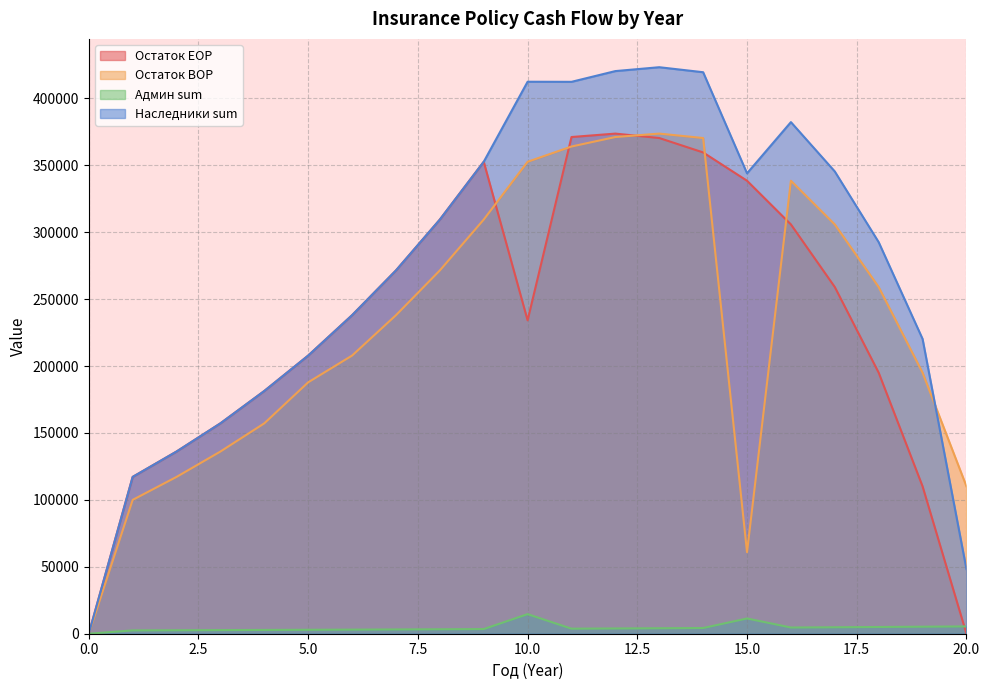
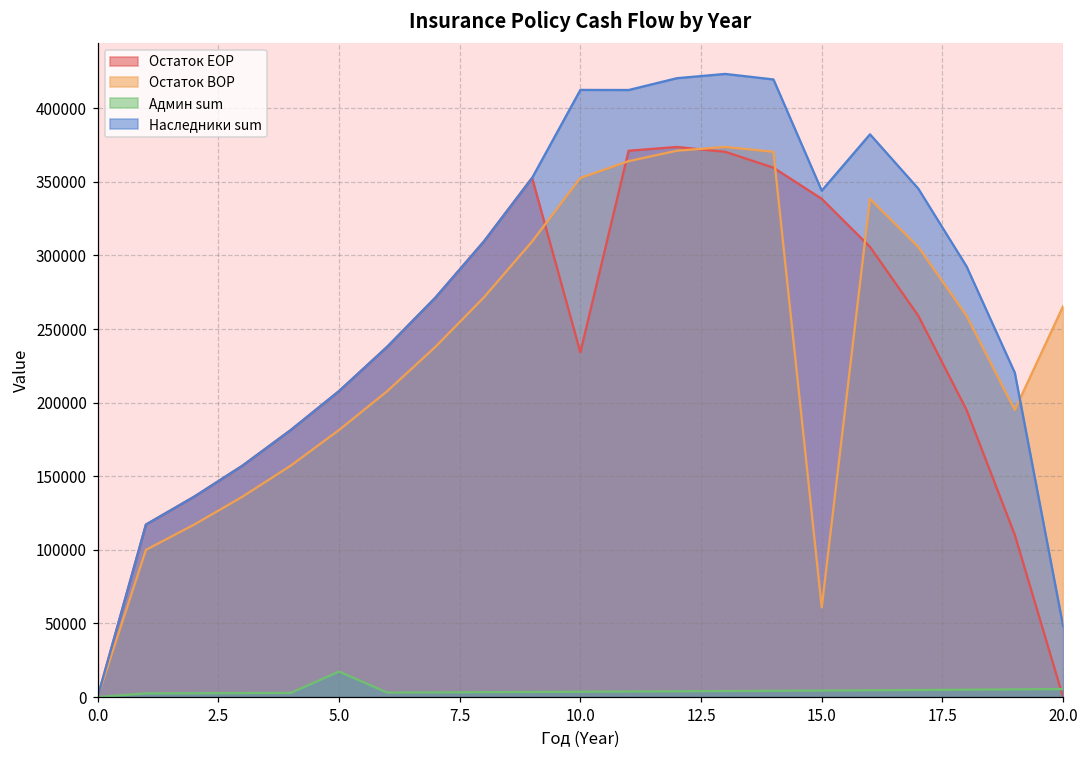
Остаток BOP, 5.0: 188000 -> 181000
Админ sum, 5.0: 3000 -> 17000
Админ sum, 10.0: 15000 -> 4000
Админ sum, 15.0: 11000 -> 4000
Остаток BOP, 20.0: 110000 -> 265000
